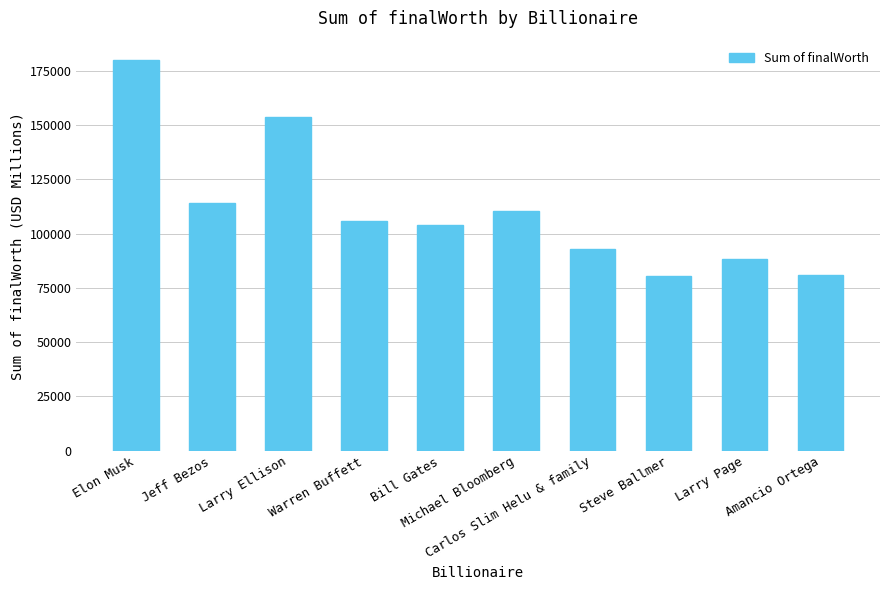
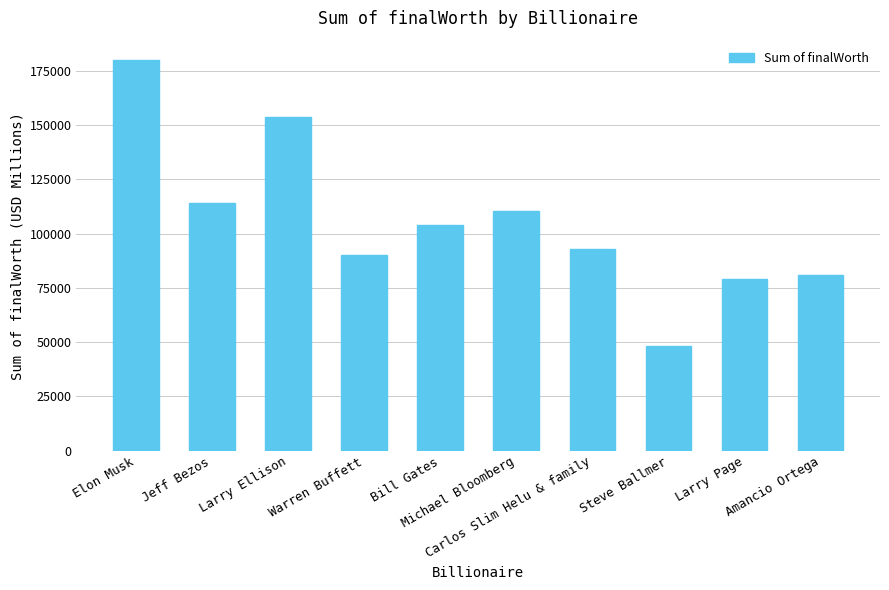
Warren Buffett: 106000 -> 90000
Steve Ballmer: 81000 -> 48000
Larry Page: 89000 -> 79000
